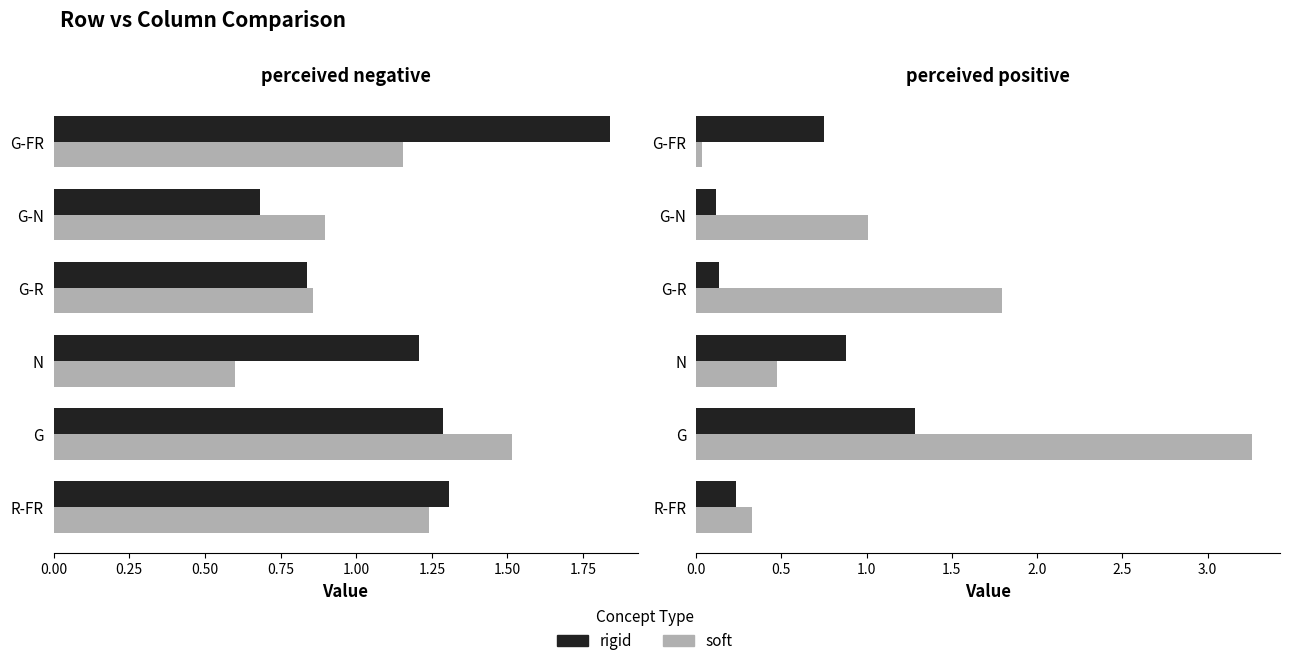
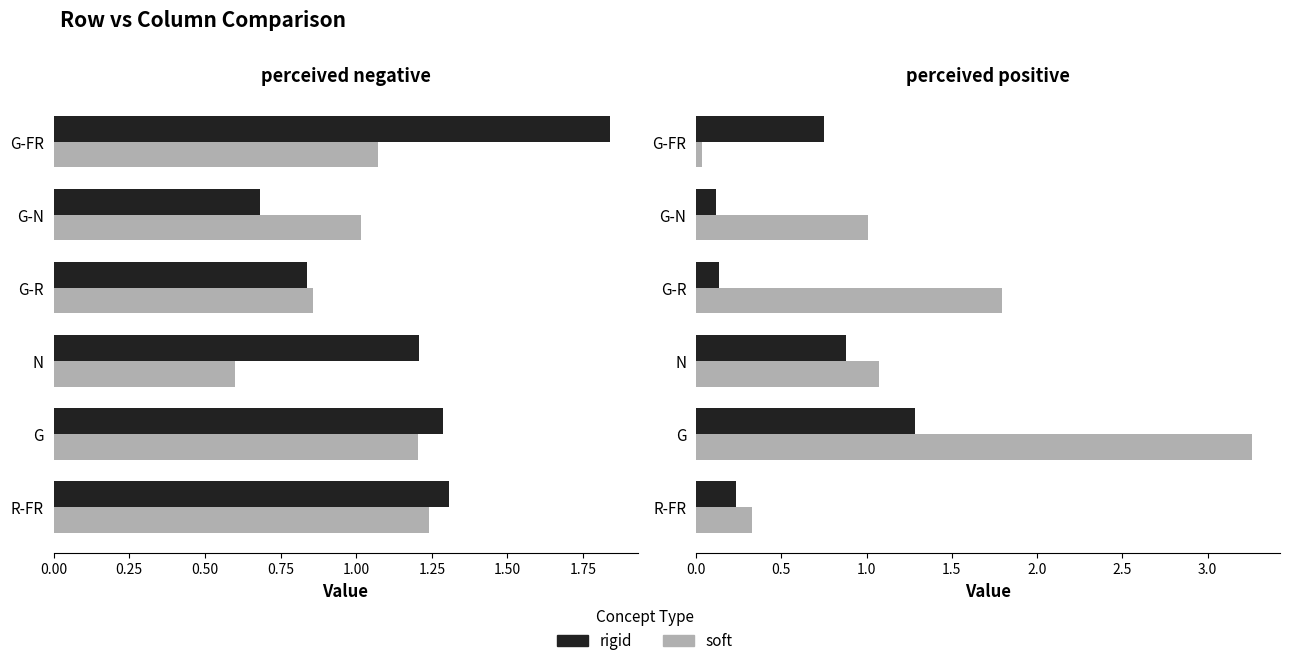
perceived negative, soft, G-FR: 1.15 -> 1.07
perceived negative, soft, G-N: 0.90 -> 1.02
perceived negative, soft, G: 1.51 -> 1.21
perceived positive, soft, N: 0.48 -> 1.07
